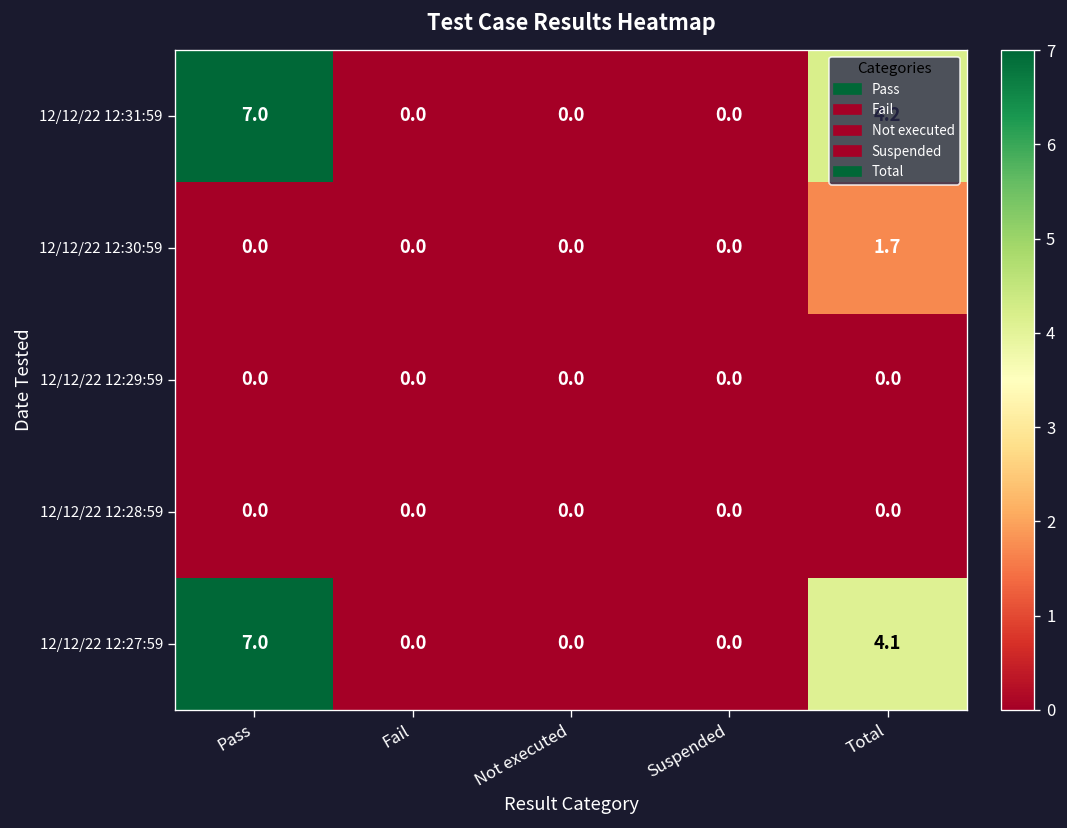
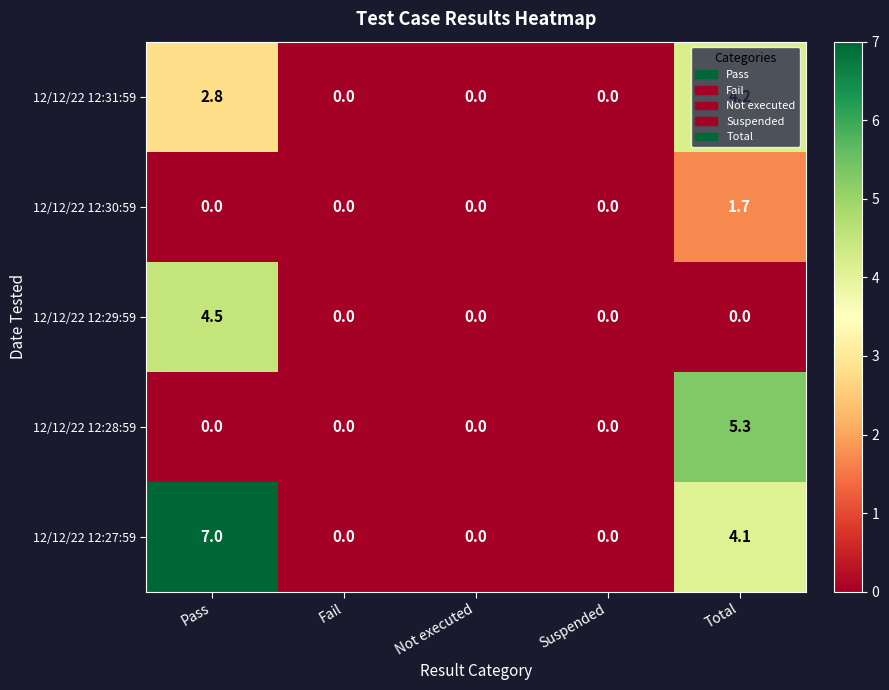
12/12/22 12:31:59, Pass: 7.0 -> 2.8
12/12/22 12:29:59, Pass: 0.0 -> 4.5
12/12/22 12:28:59, Total: 0.0 -> 5.3
